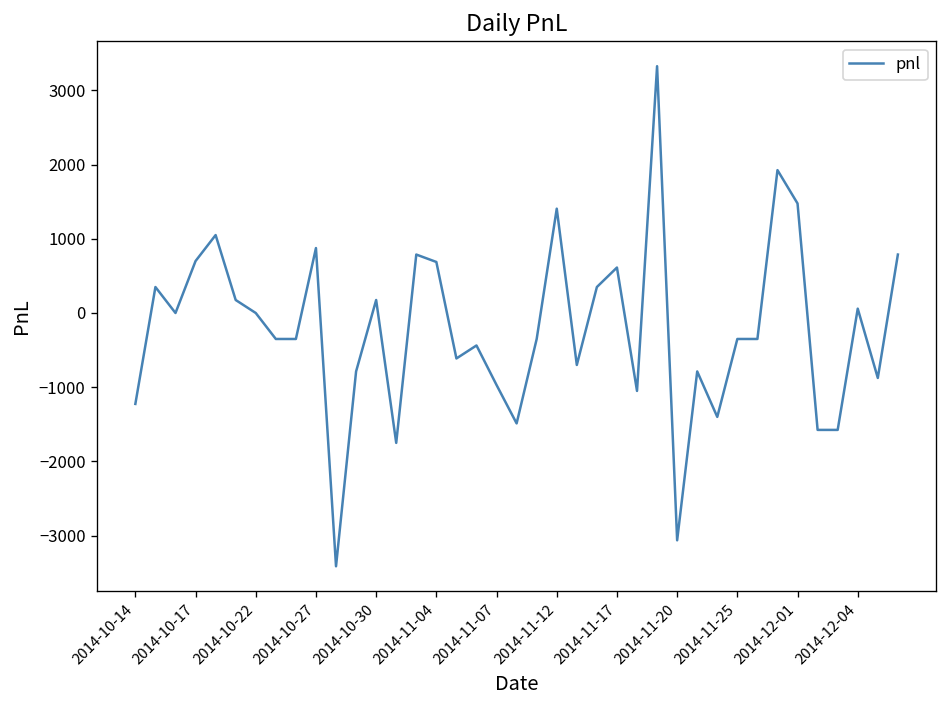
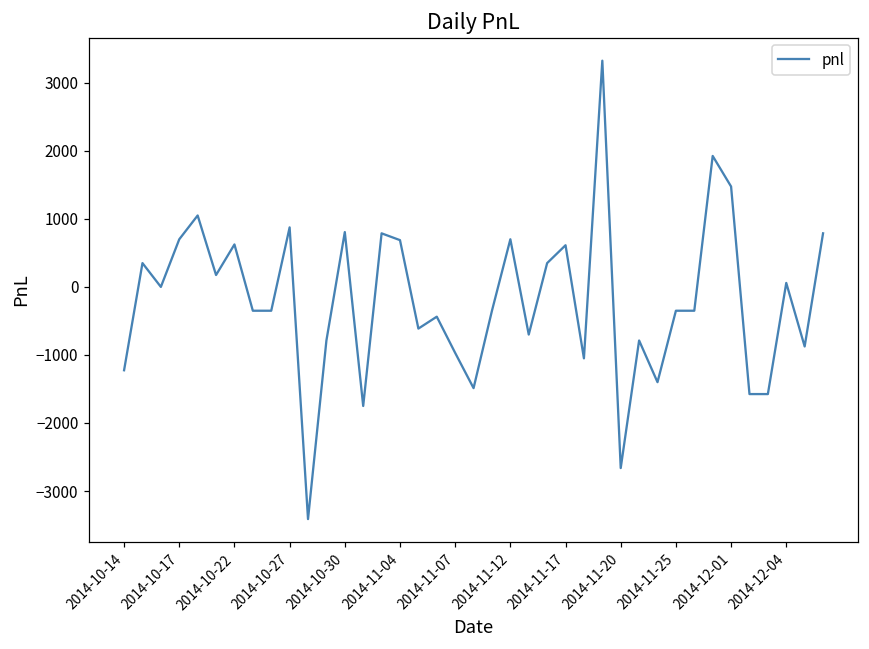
2014-10-22: 0 -> 600
2014-10-30: 200 -> 800
2014-11-12: 1400 -> 700
2014-11-20: -3100 -> -2700
